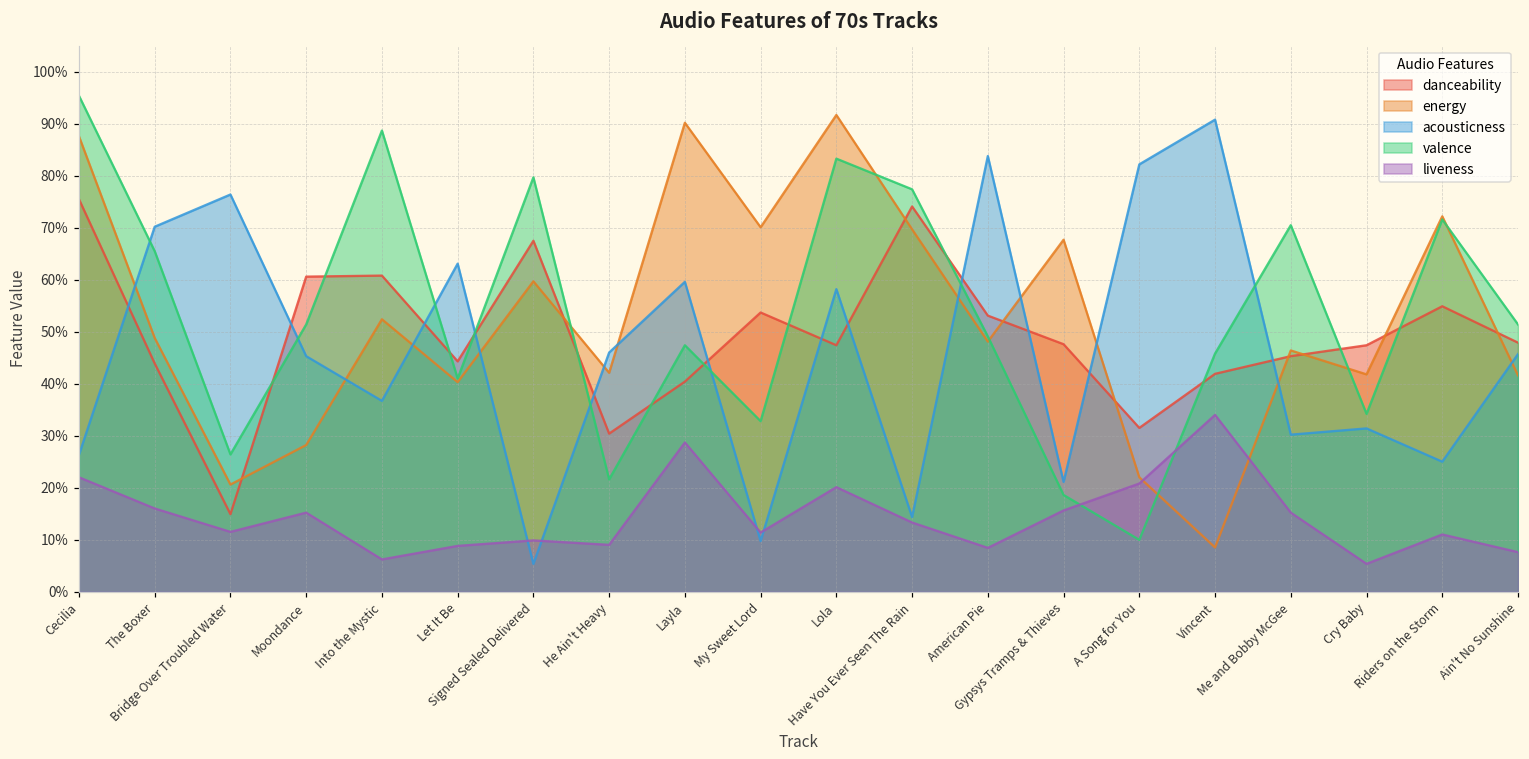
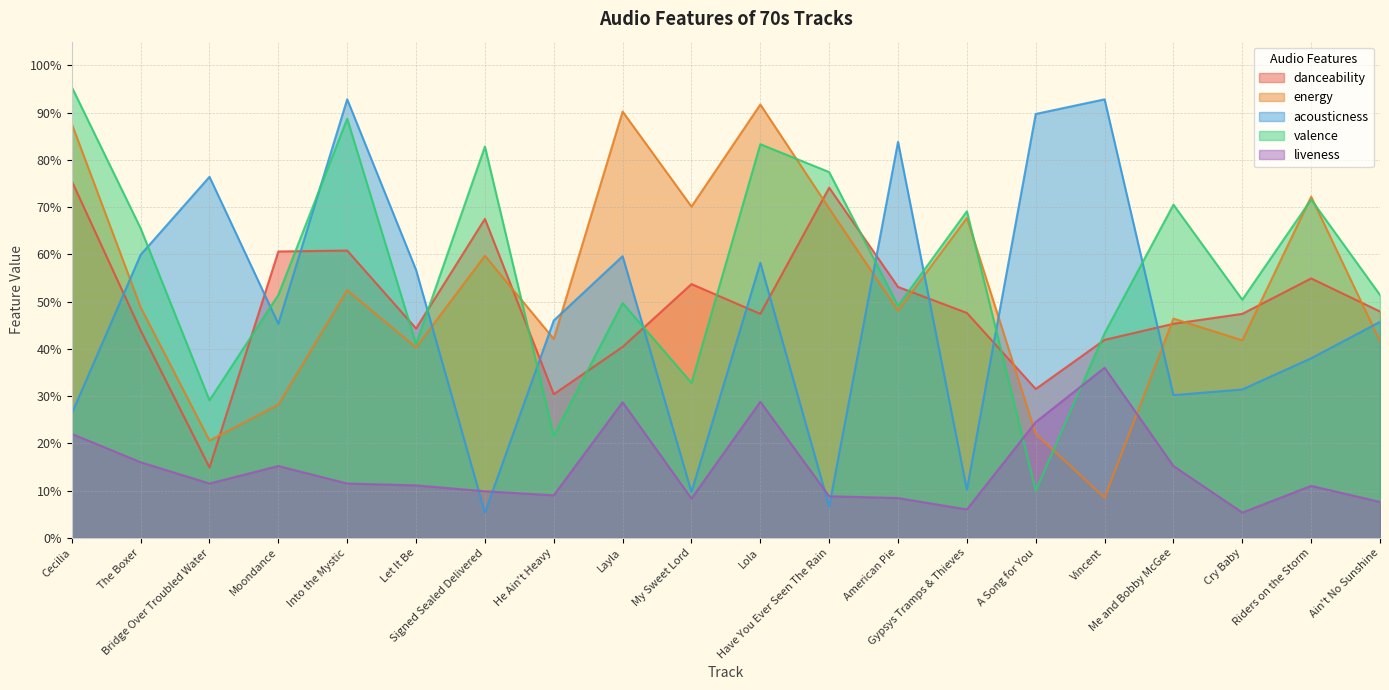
acousticness, The Boxer: 70% -> 60%
valence, Bridge Over Troubled Water: 26% -> 29%
acousticness, Into the Mystic: 37% -> 93%
liveness, Into the Mystic: 6% -> 12%
acousticness, Let It Be: 63% -> 57%
liveness, Let It Be: 9% -> 11%
valence, Signed Sealed Delivered: 80% -> 83%
valence, Layla: 47% -> 50%
liveness, My Sweet Lord: 11% -> 8%
liveness, Lola: 20% -> 29%
acousticness, Have You Ever Seen The Rain: 14% -> 7%
liveness, Have You Ever Seen The Rain: 13% -> 9%
acousticness, Gypsys Tramps & Thieves: 21% -> 10%
valence, Gypsys Tramps & Thieves: 19% -> 69%
liveness, Gypsys Tramps & Thieves: 16% -> 6%
acousticness, A Song for You: 82% -> 90%
liveness, A Song for You: 21% -> 25%
acousticness, Vincent: 91% -> 93%
valence, Vincent: 46% -> 43%
liveness, Vincent: 34% -> 36%
valence, Cry Baby: 34% -> 50%
acousticness, Riders on the Storm: 25% -> 38%
